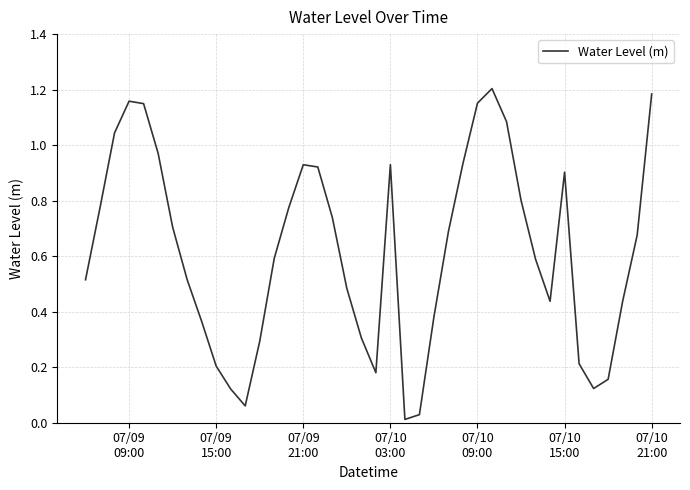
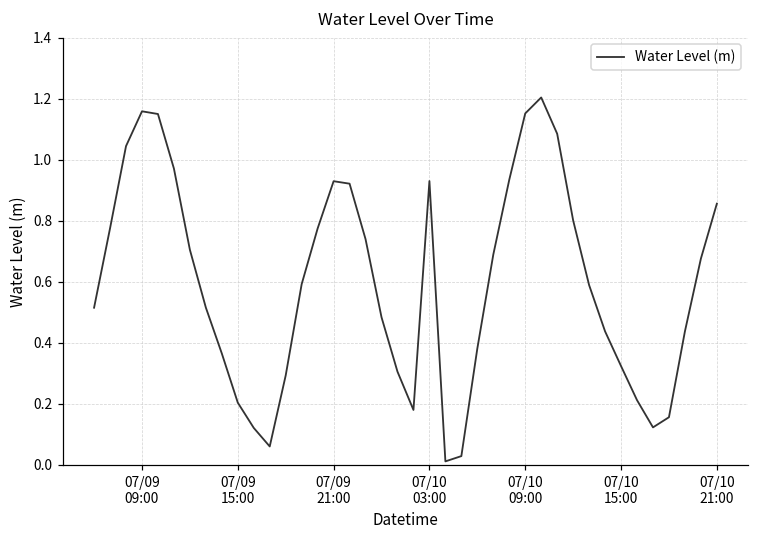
07/10 15:00: 0.90 -> 0.32
07/10 21:00: 1.18 -> 0.86
